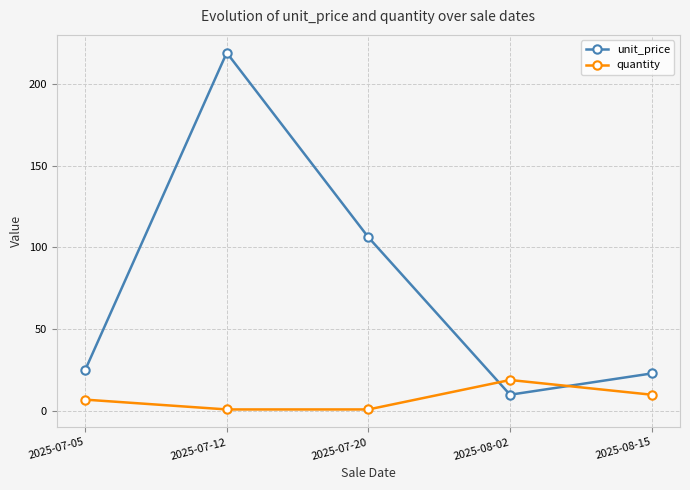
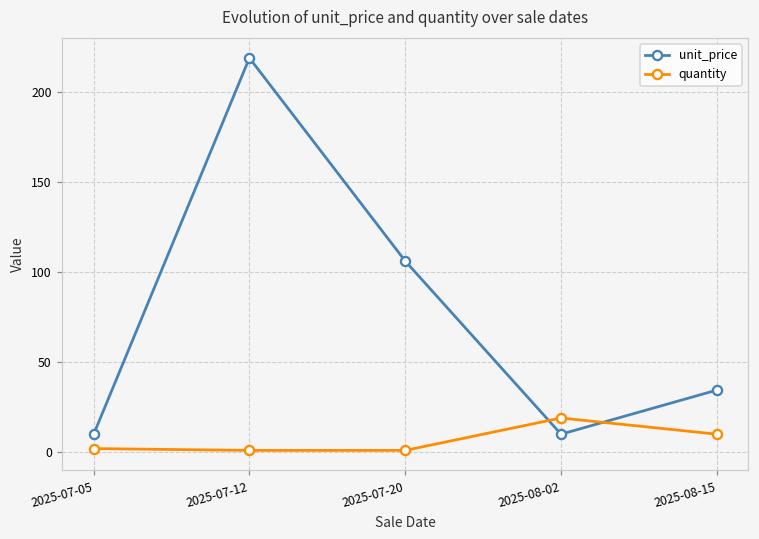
unit_price, 2025-07-05: 25 -> 10
quantity, 2025-07-05: 7 -> 2
unit_price, 2025-08-15: 23 -> 35
